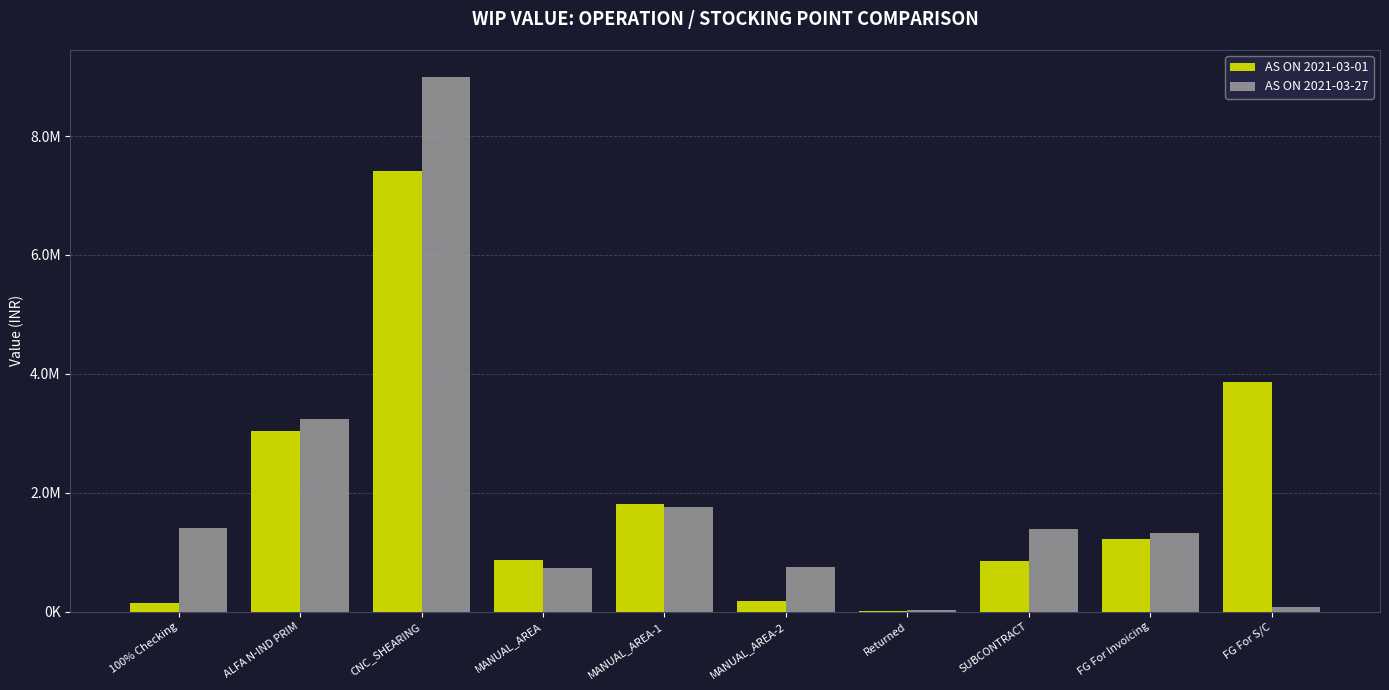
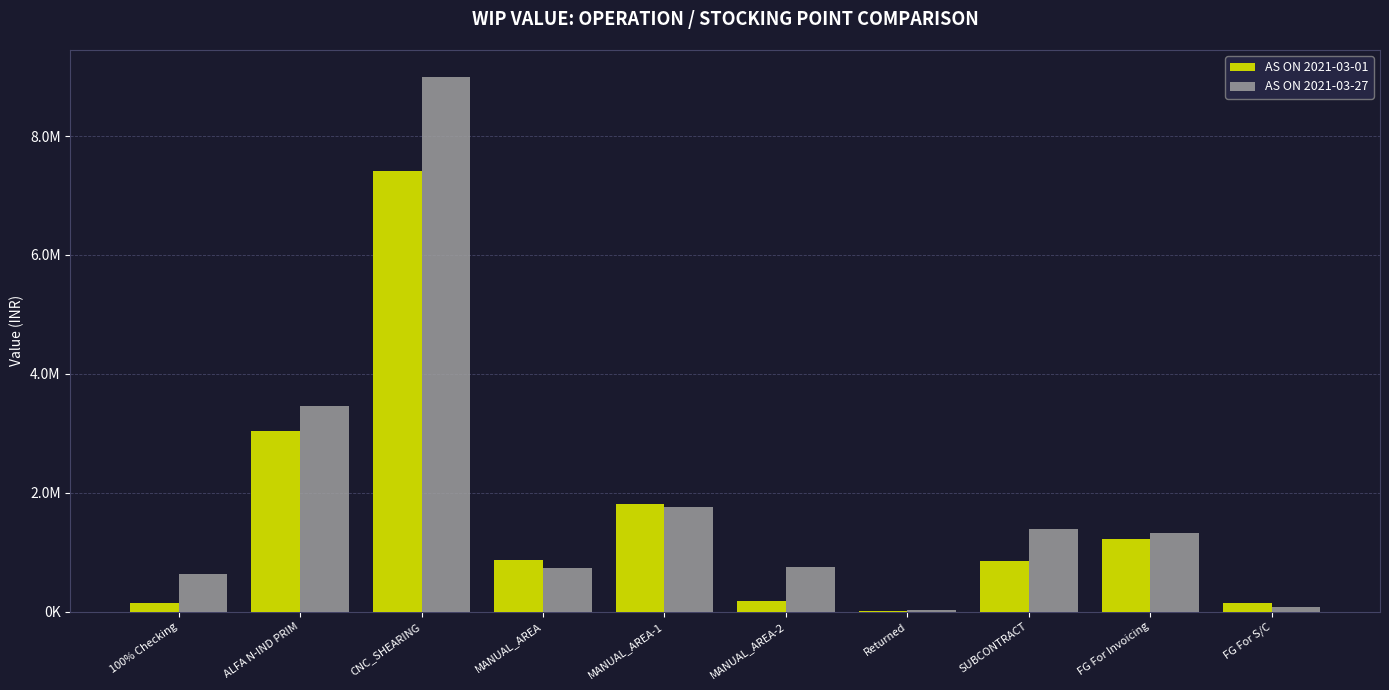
AS ON 2021-03-27, 100% Checking: 1400000 -> 600000
AS ON 2021-03-27, ALFA N-IND PRIM: 3200000 -> 3500000
AS ON 2021-03-01, FG For S/C: 3900000 -> 100000
